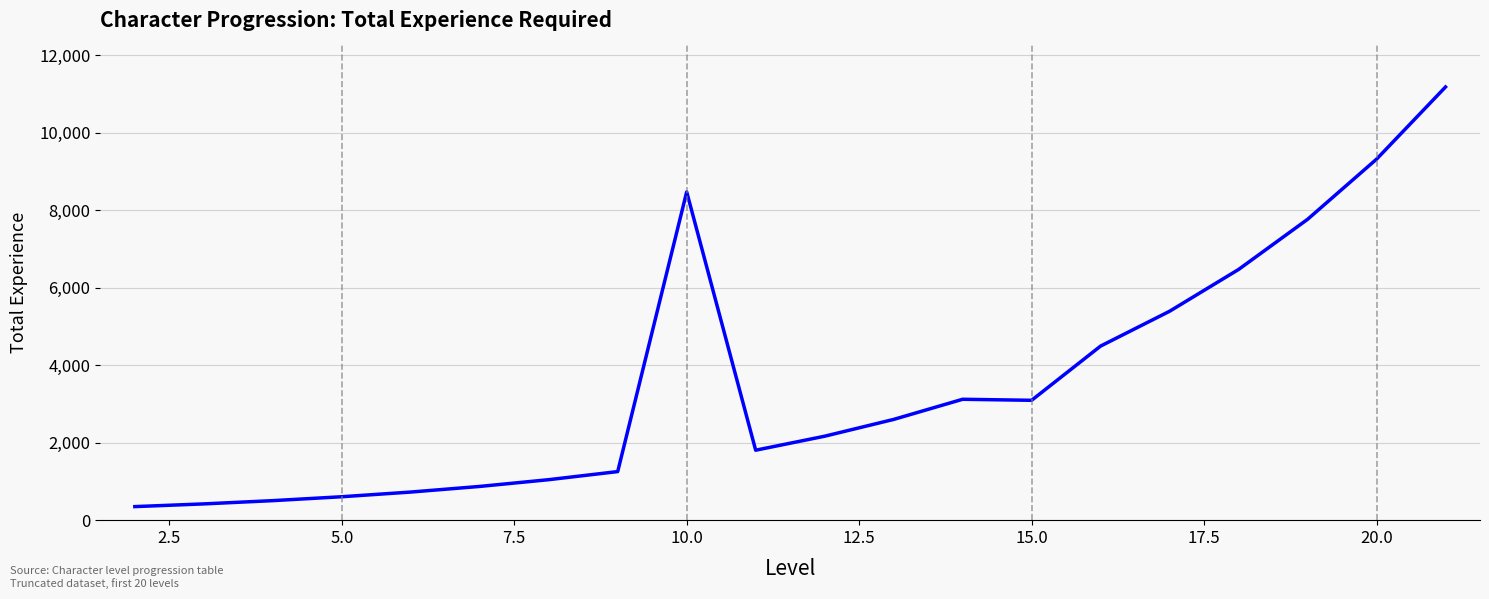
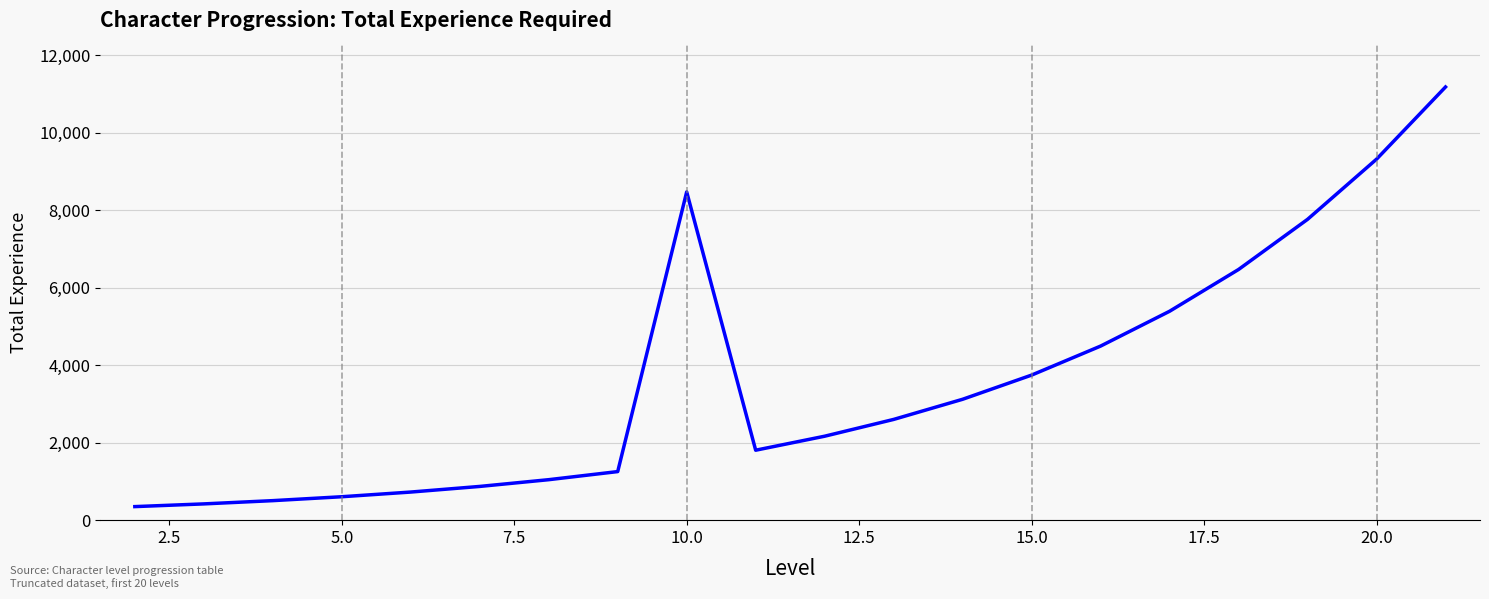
15.0: 3,100 -> 3,700
